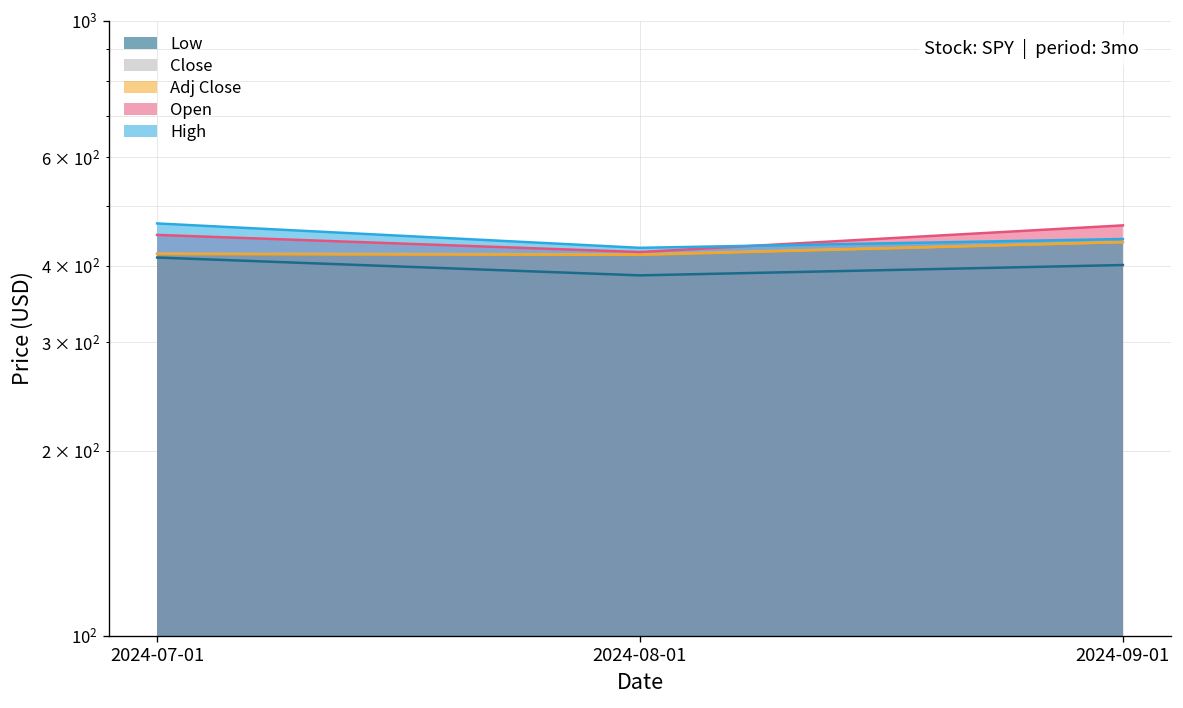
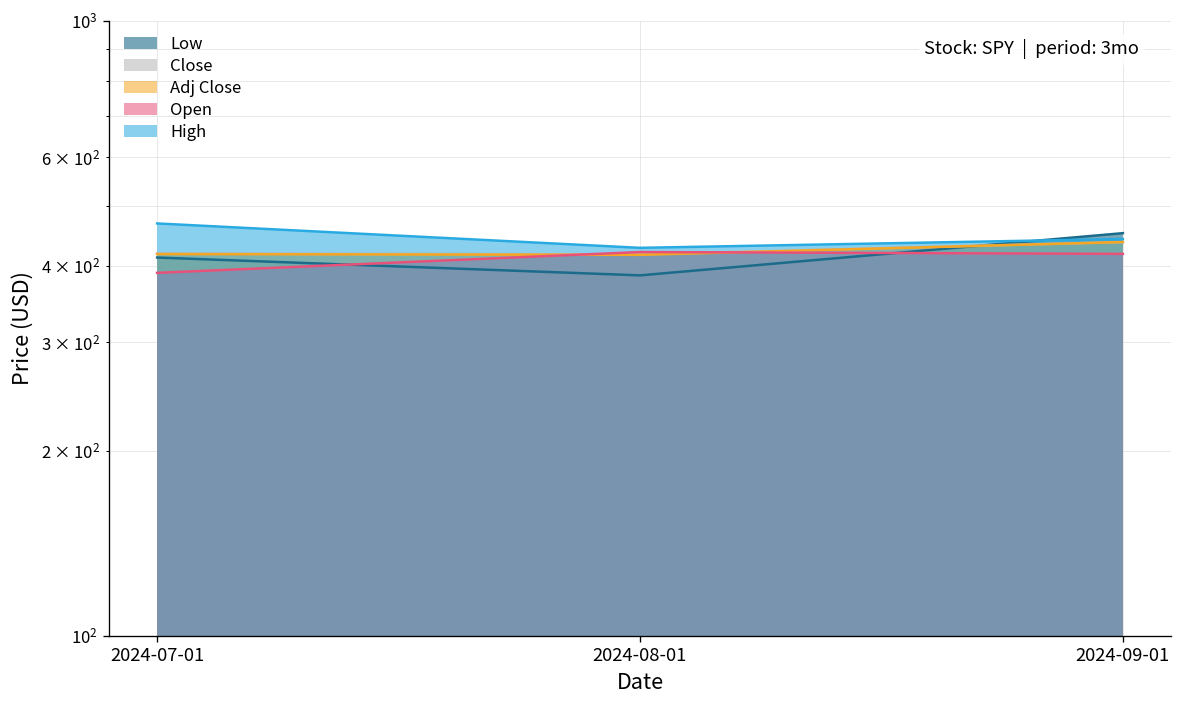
Open, 2024-07-01: 450 -> 390
Low, 2024-09-01: 400 -> 450
Open, 2024-09-01: 460 -> 420
